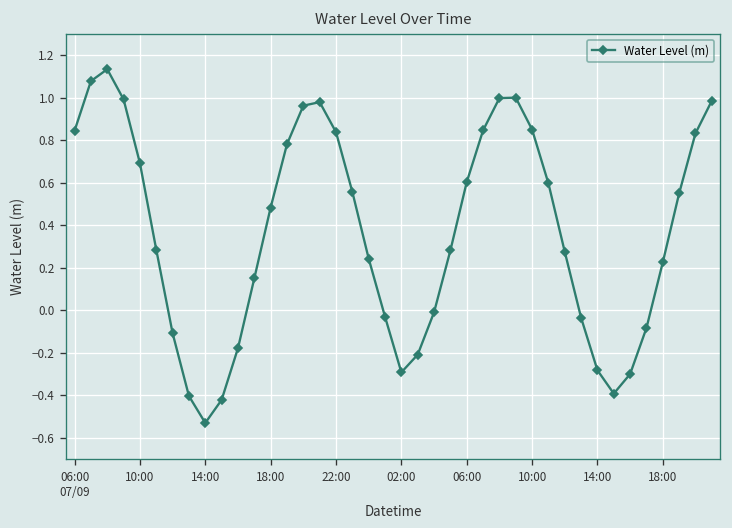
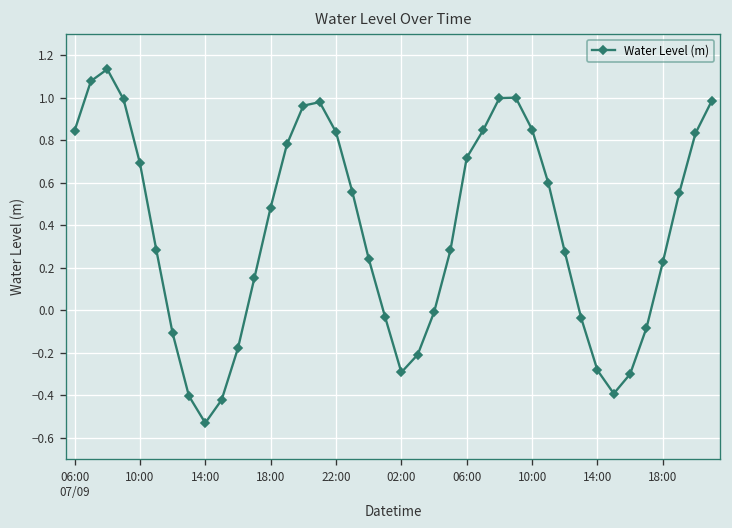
06:00: 0.60 -> 0.72
